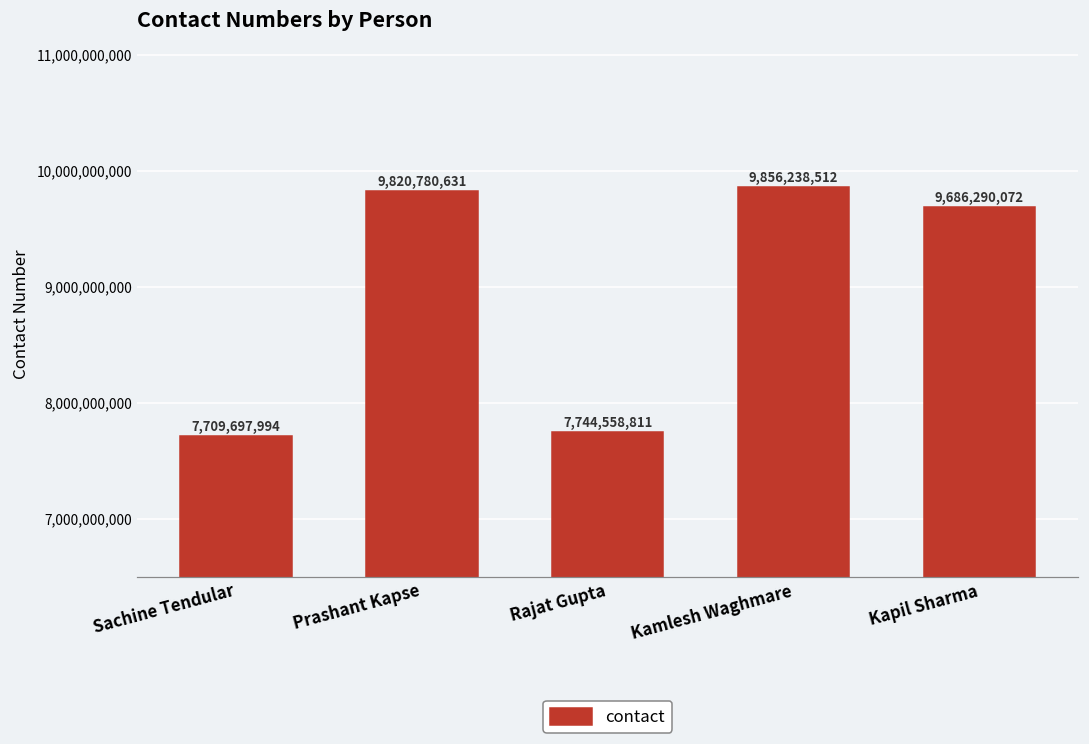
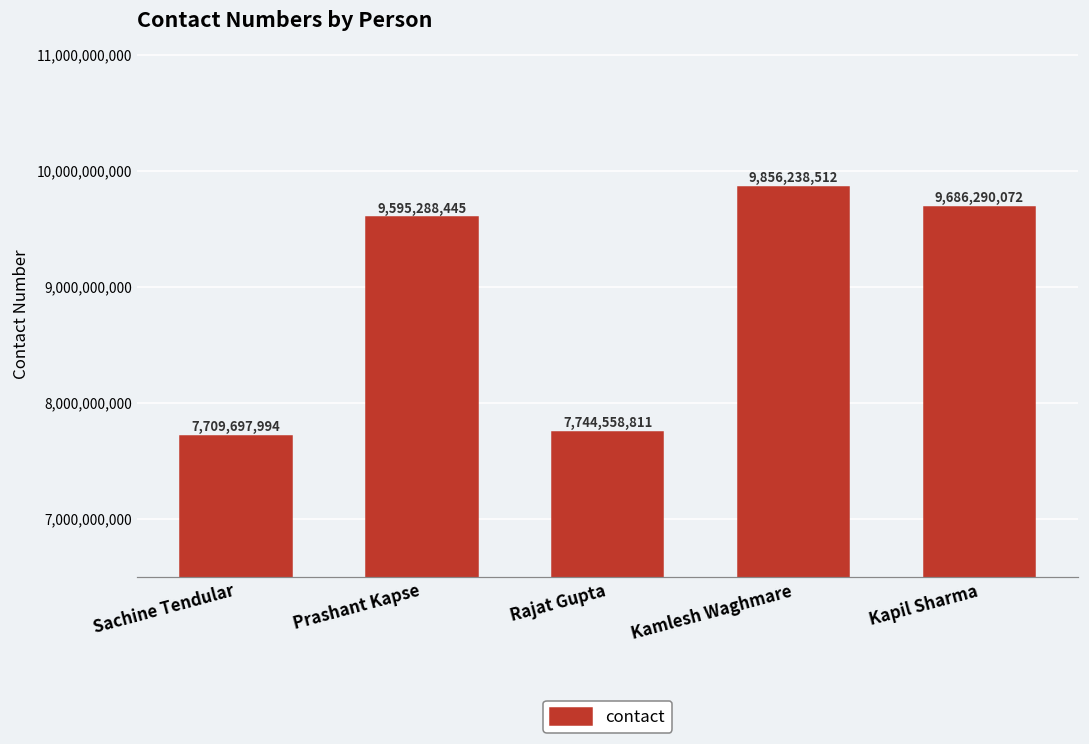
Prashant Kapse: 9,820,780,631 -> 9,595,288,445
